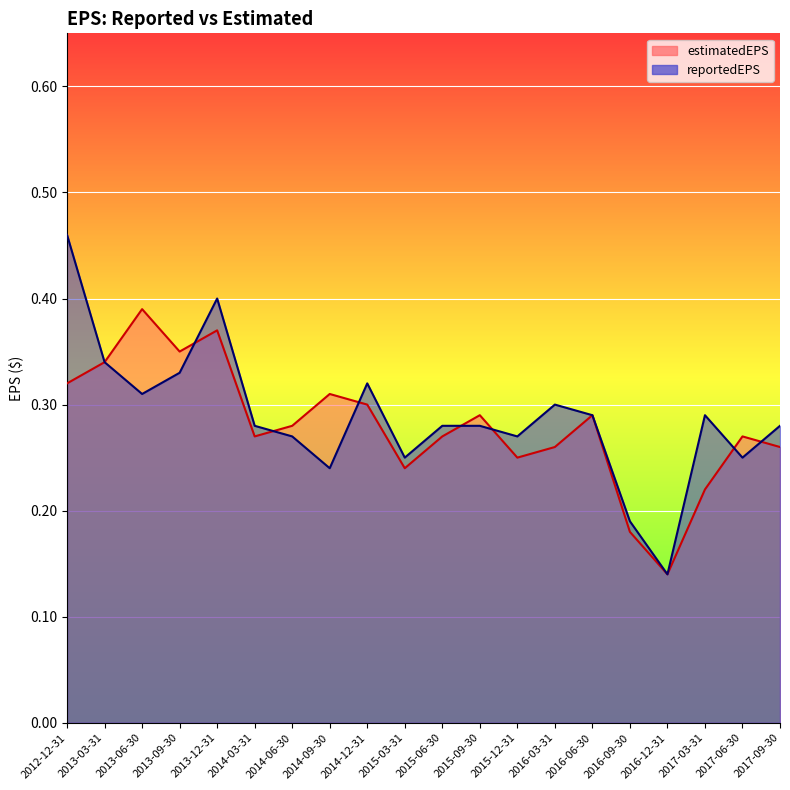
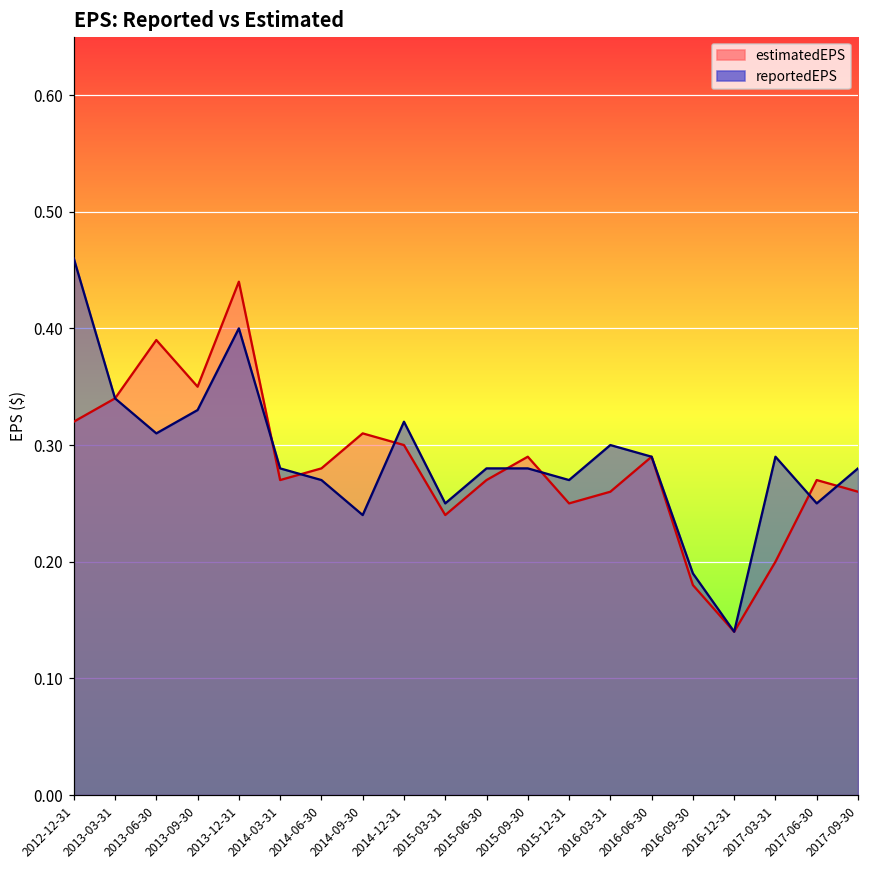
estimatedEPS, 2013-12-31: 0.37 -> 0.44
estimatedEPS, 2017-03-31: 0.22 -> 0.20
